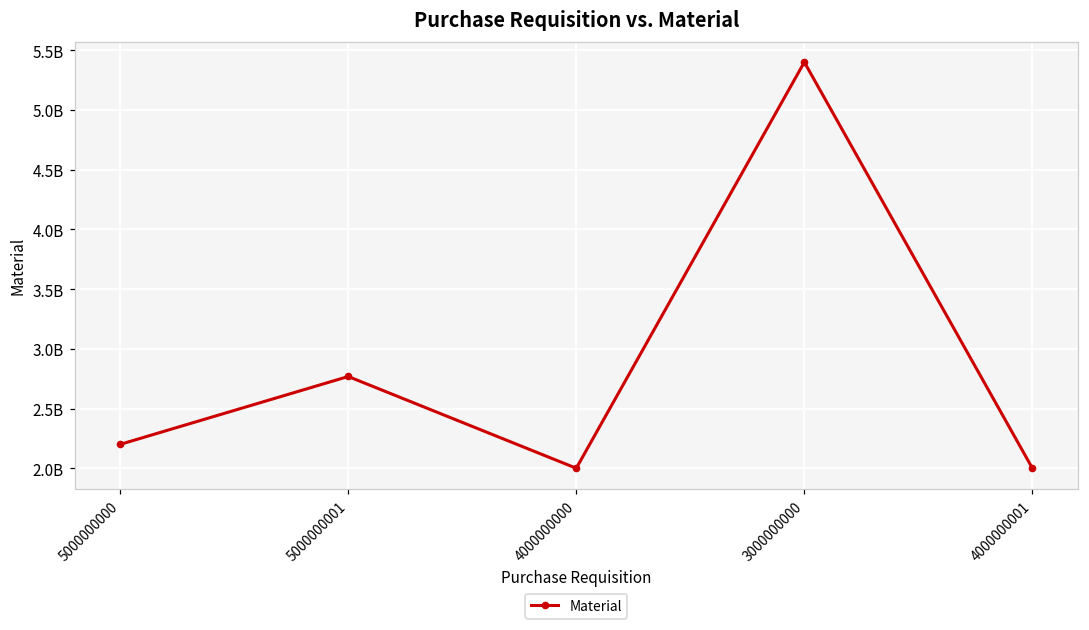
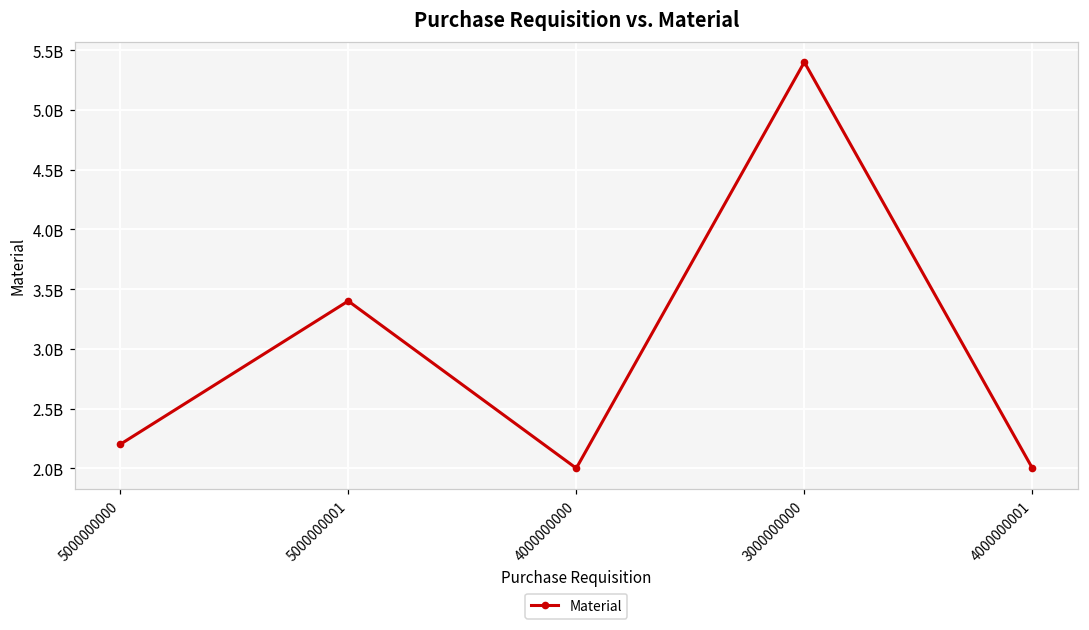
5000000001: 2770000000 -> 3400000000
